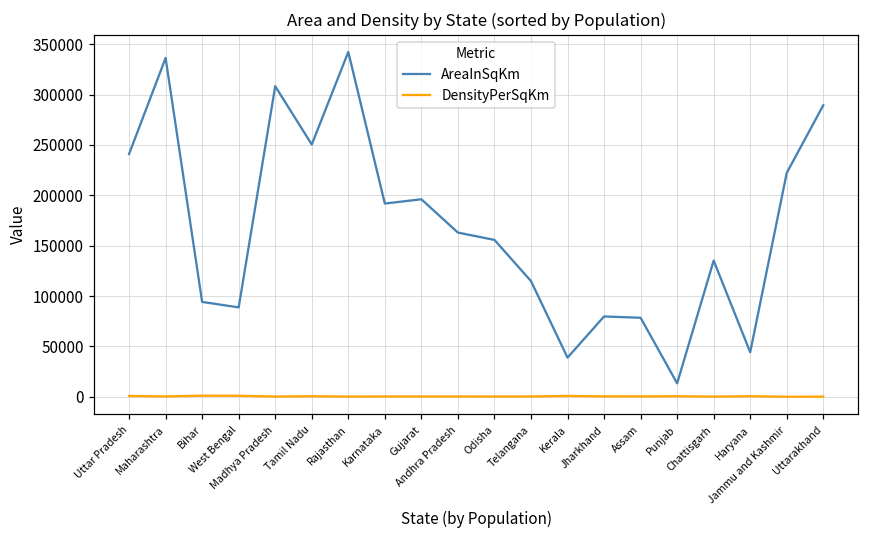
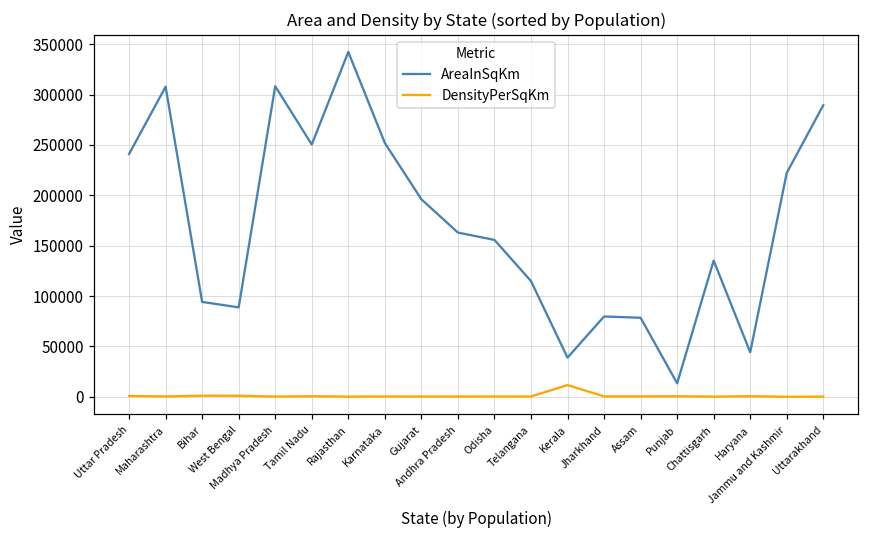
AreaInSqKm, Maharashtra: 340000 -> 310000
AreaInSqKm, Karnataka: 190000 -> 250000
DensityPerSqKm, Kerala: 0 -> 10000
